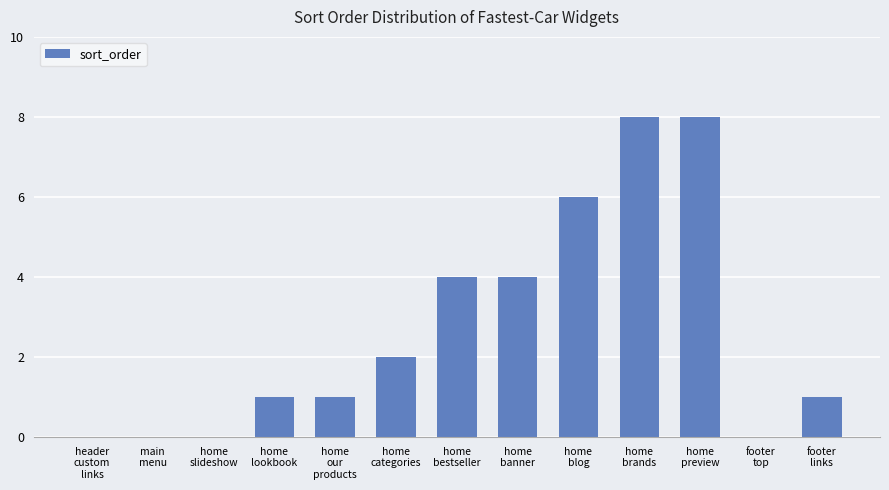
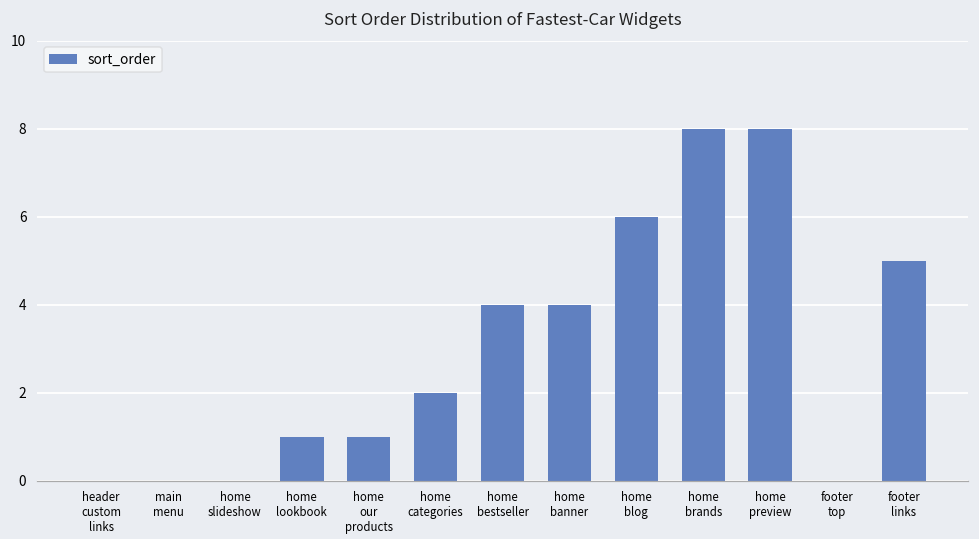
footer links: 1 -> 5
